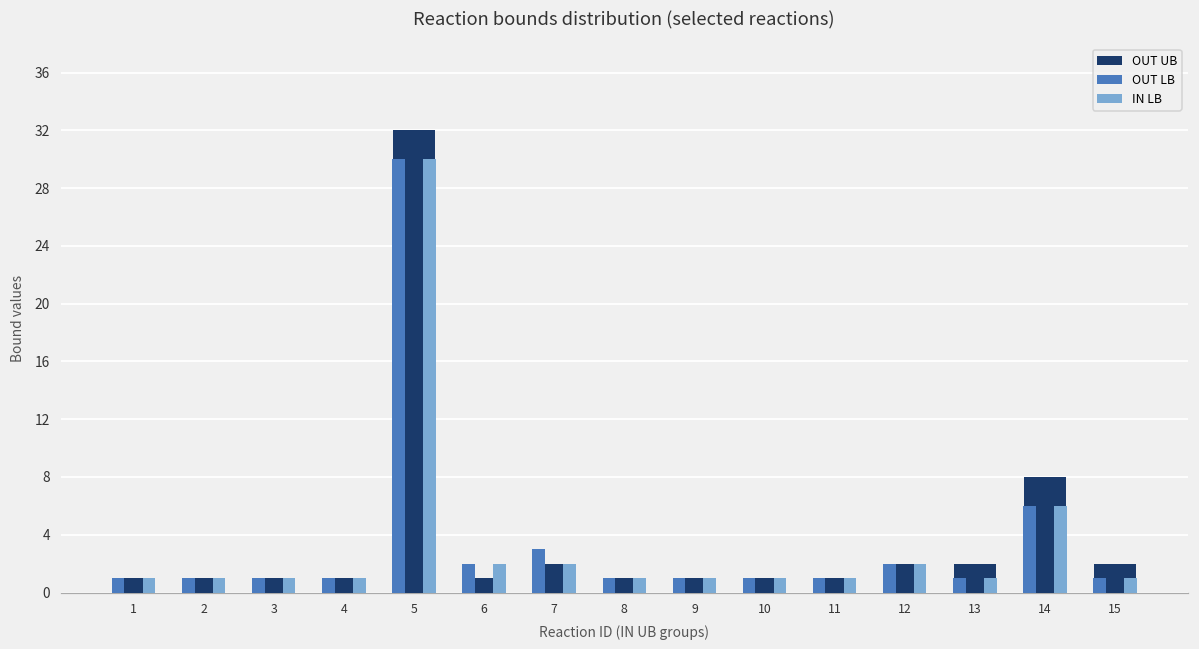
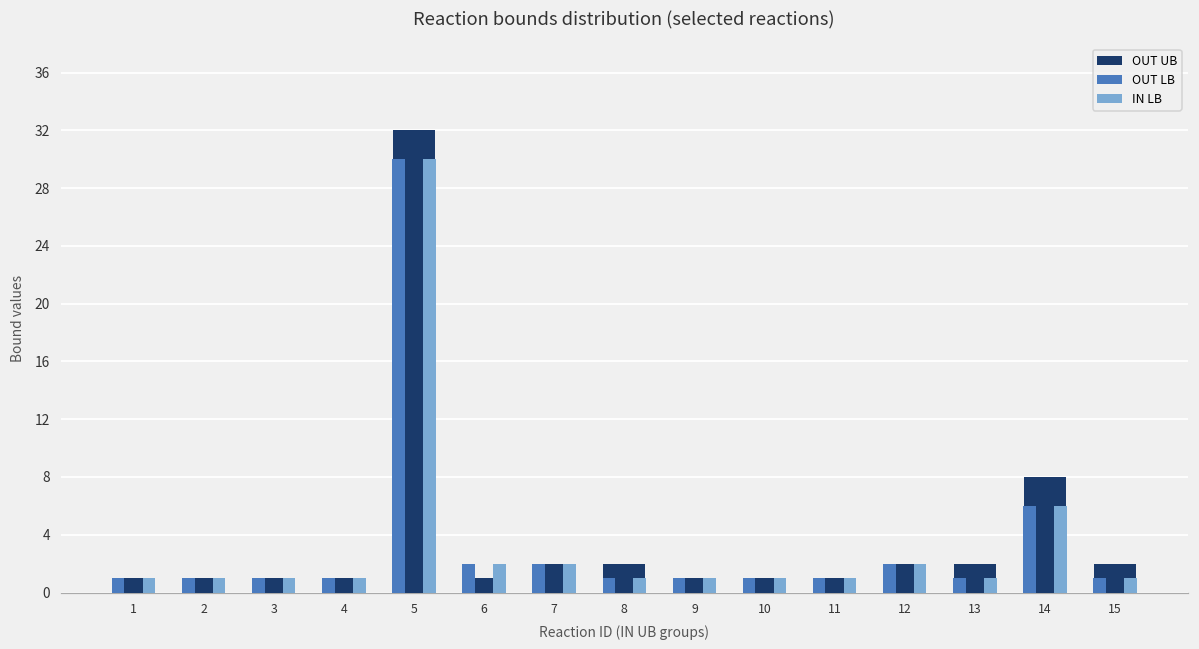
OUT LB, 7: 3 -> 2
OUT UB, 8: 1 -> 2
